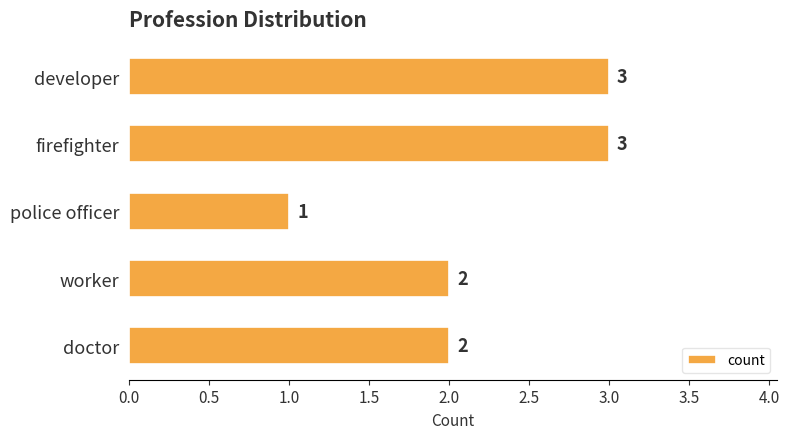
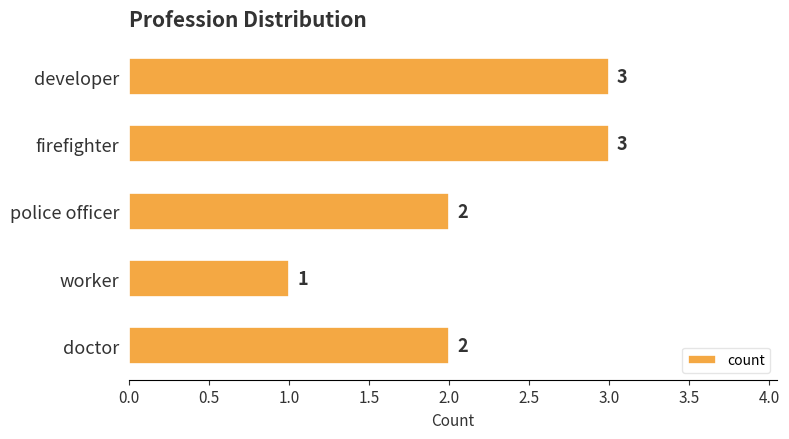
police officer: 1 -> 2
worker: 2 -> 1
